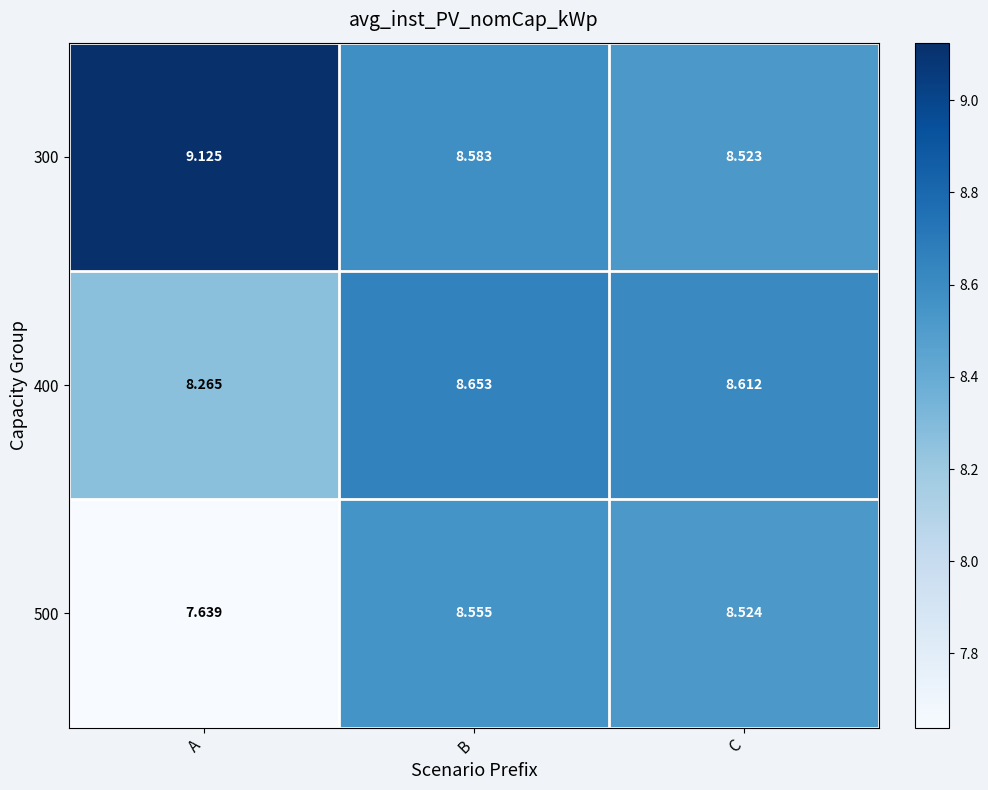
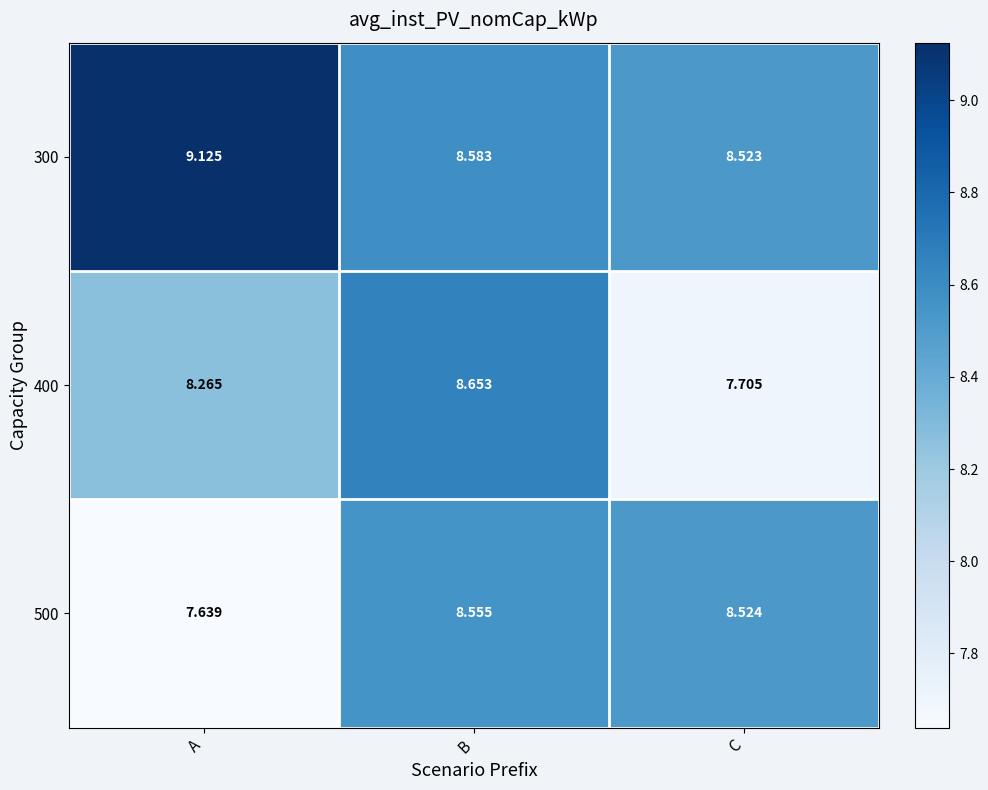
400, C: 8.612 -> 7.705
